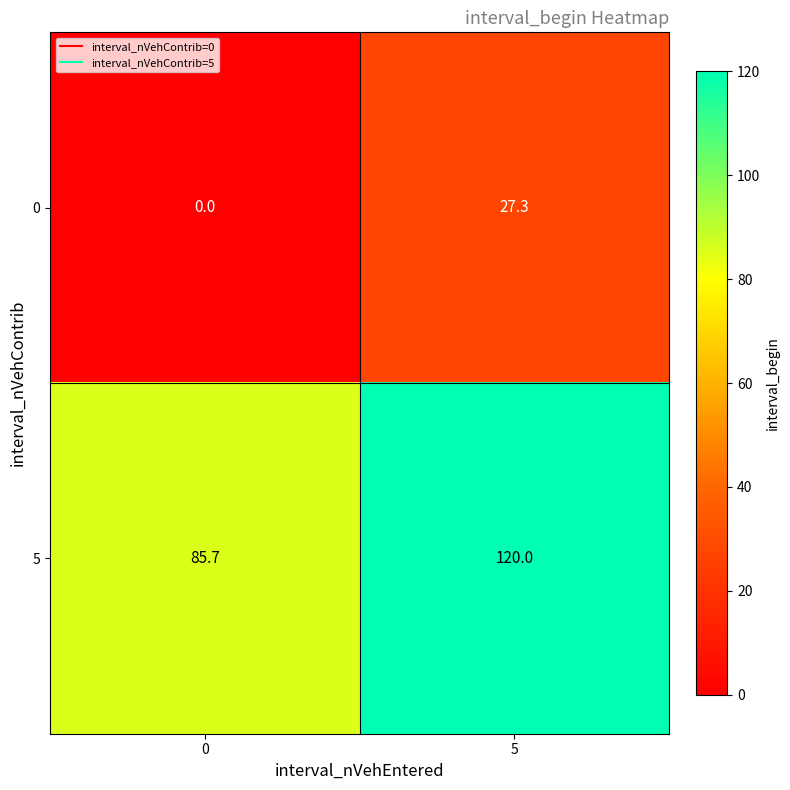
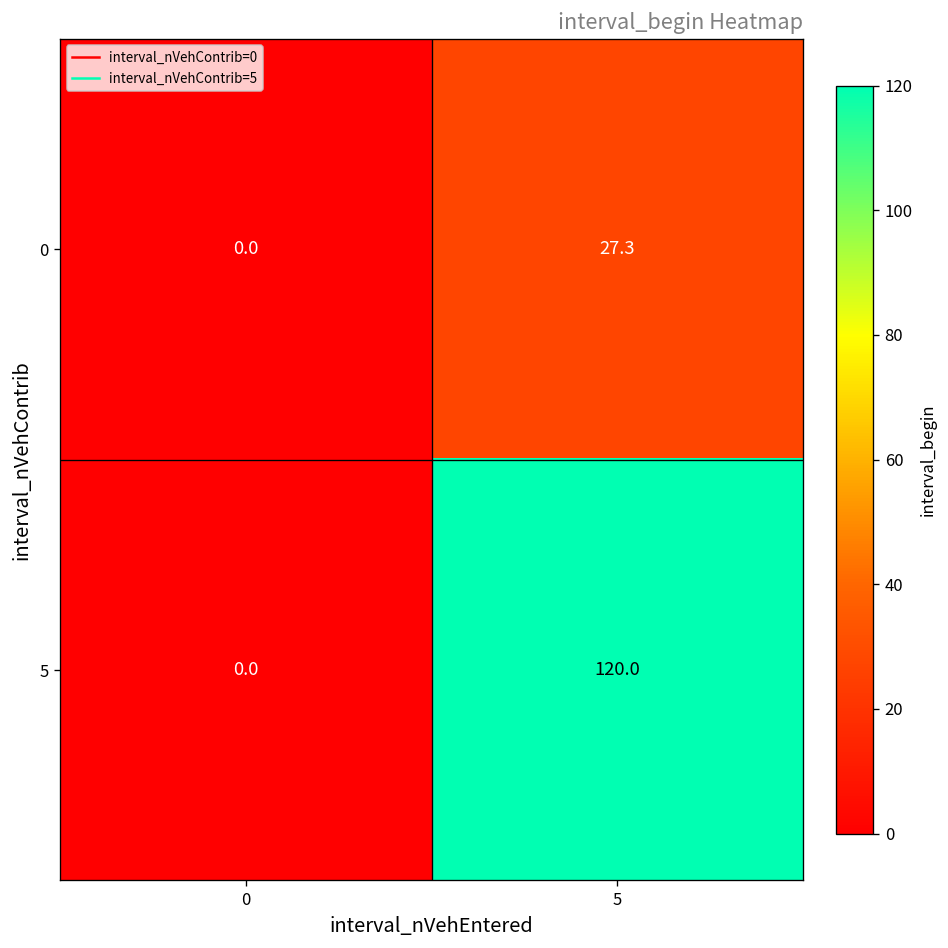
5, 0: 85.7 -> 0.0
